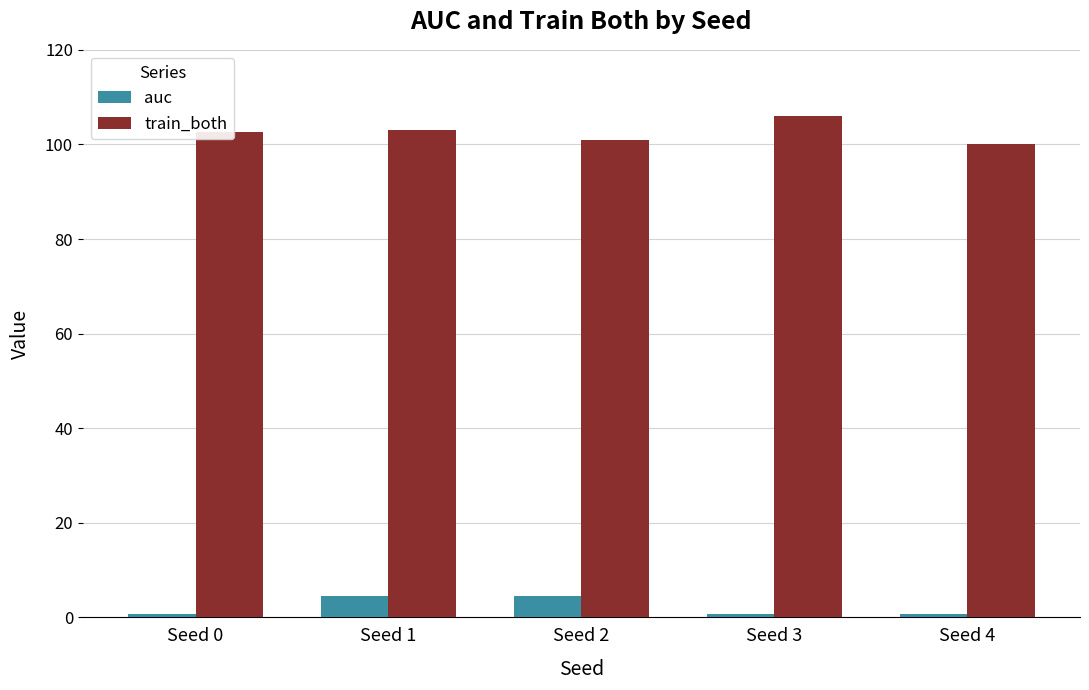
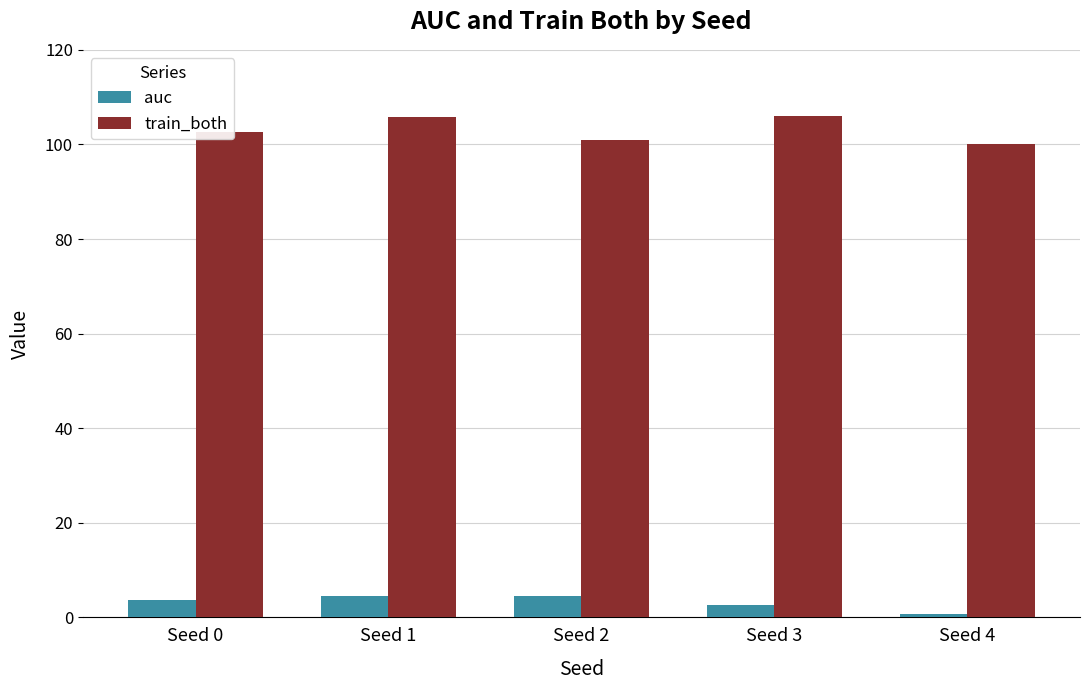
auc, Seed 0: 1 -> 4
train_both, Seed 1: 103 -> 106
auc, Seed 3: 1 -> 3
